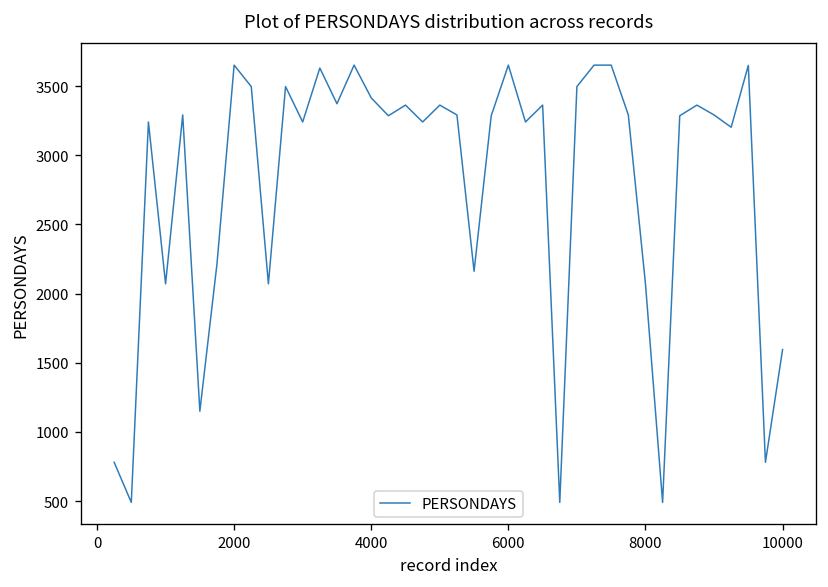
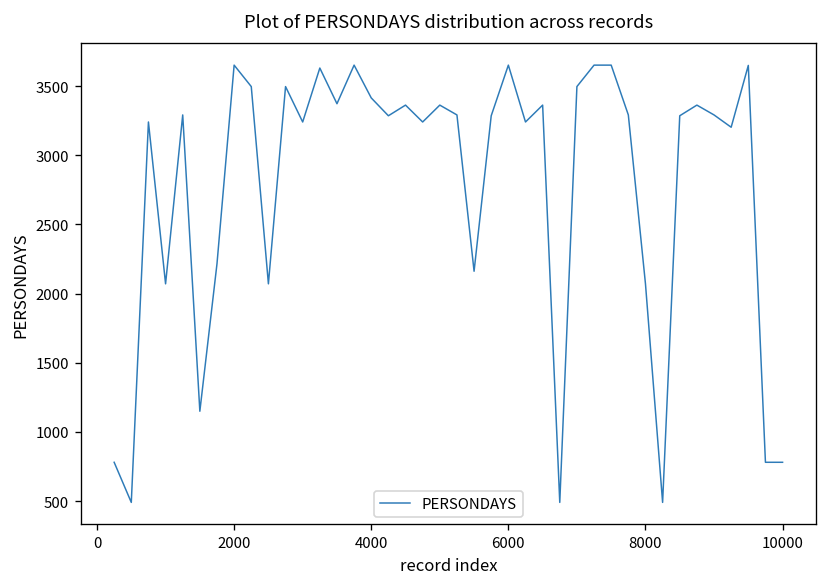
10000: 1600 -> 780
